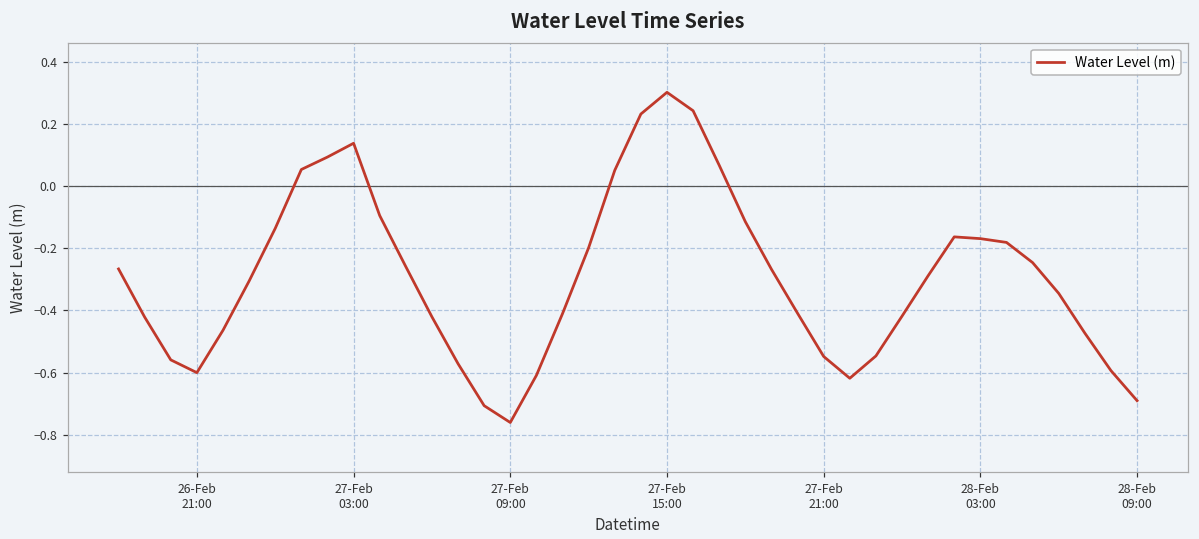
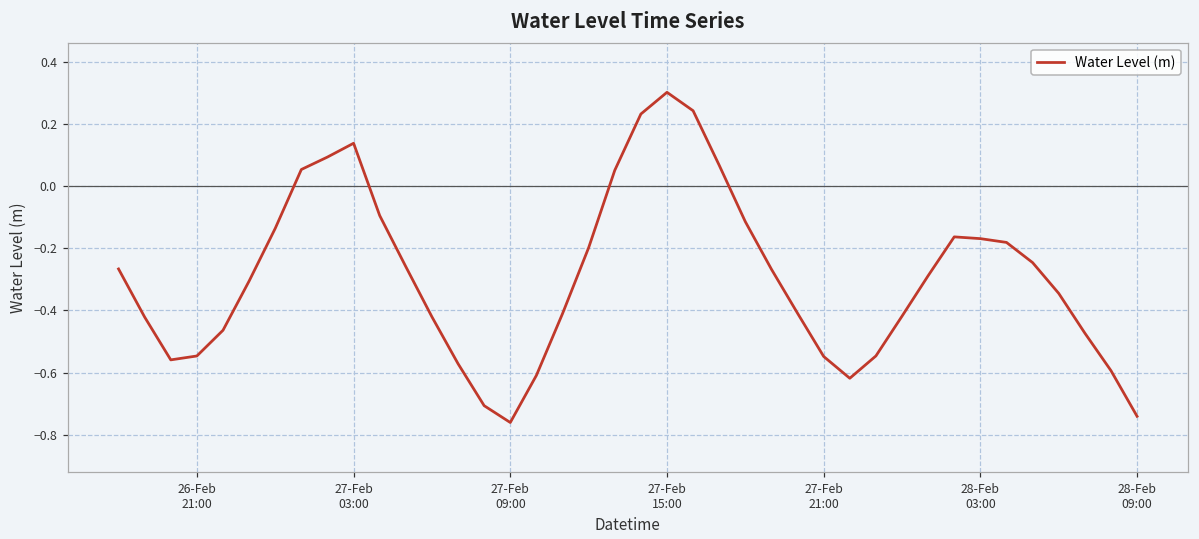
26-Feb 21:00: -0.60 -> -0.55
28-Feb 09:00: -0.69 -> -0.74
